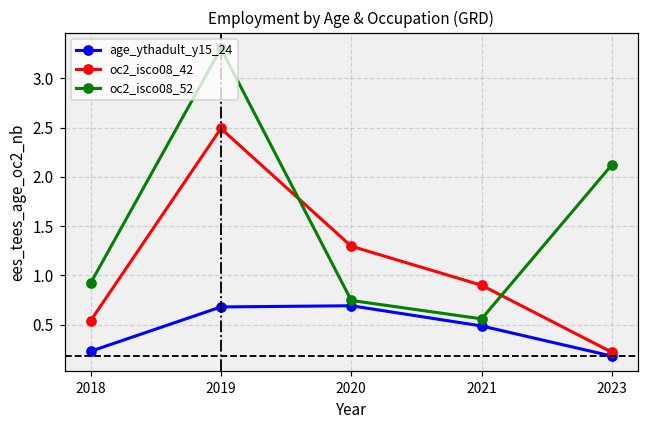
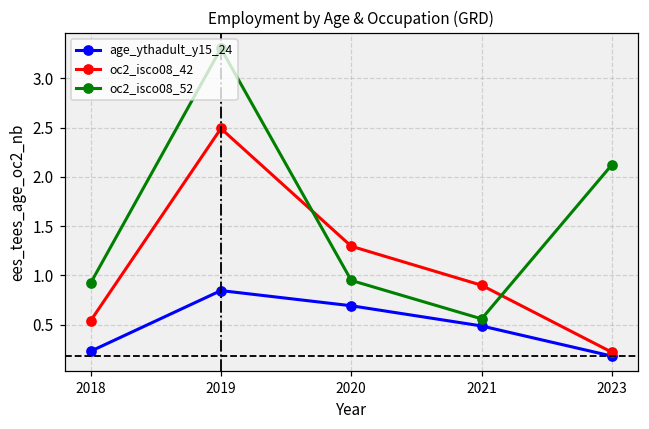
age_ythadult_y15_24, 2019: 0.7 -> 0.8
oc2_isco08_52, 2020: 0.7 -> 0.9
